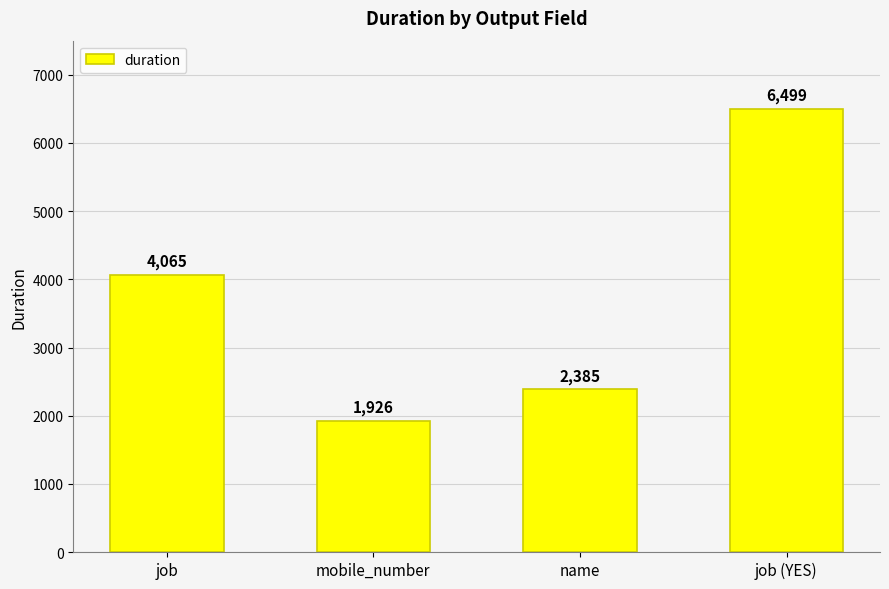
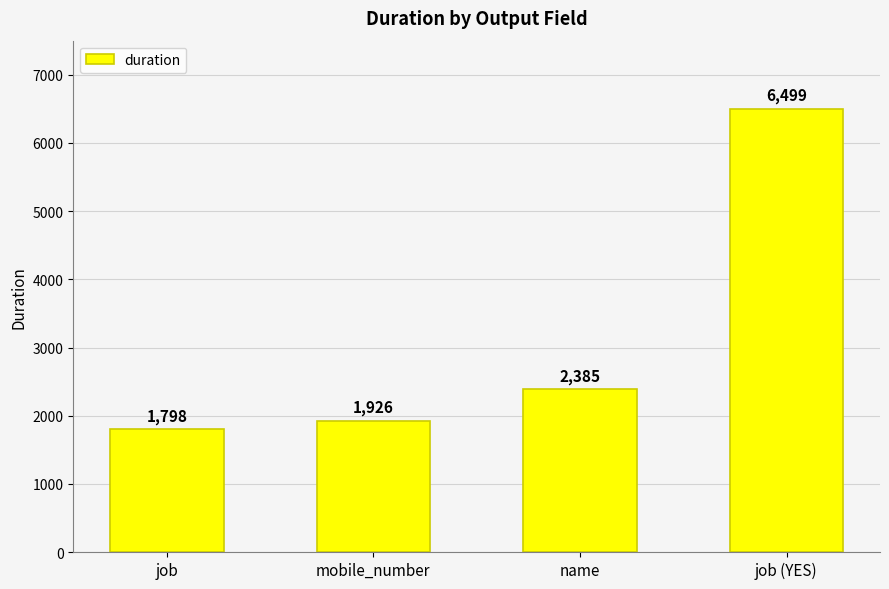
job: 4,065 -> 1,798
